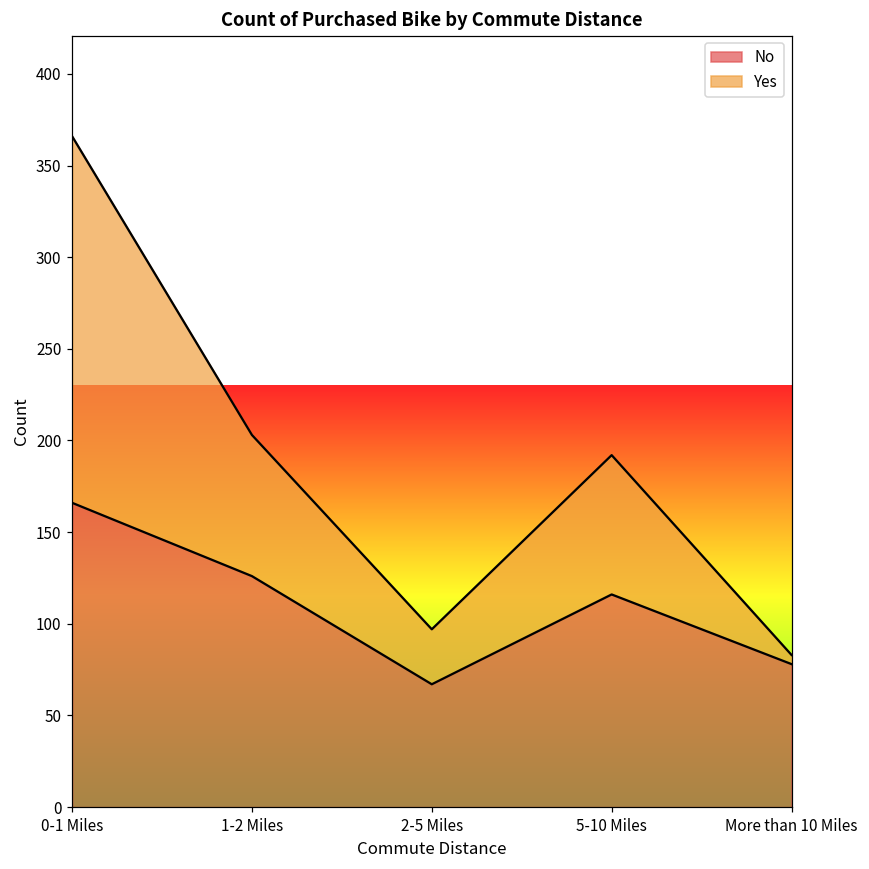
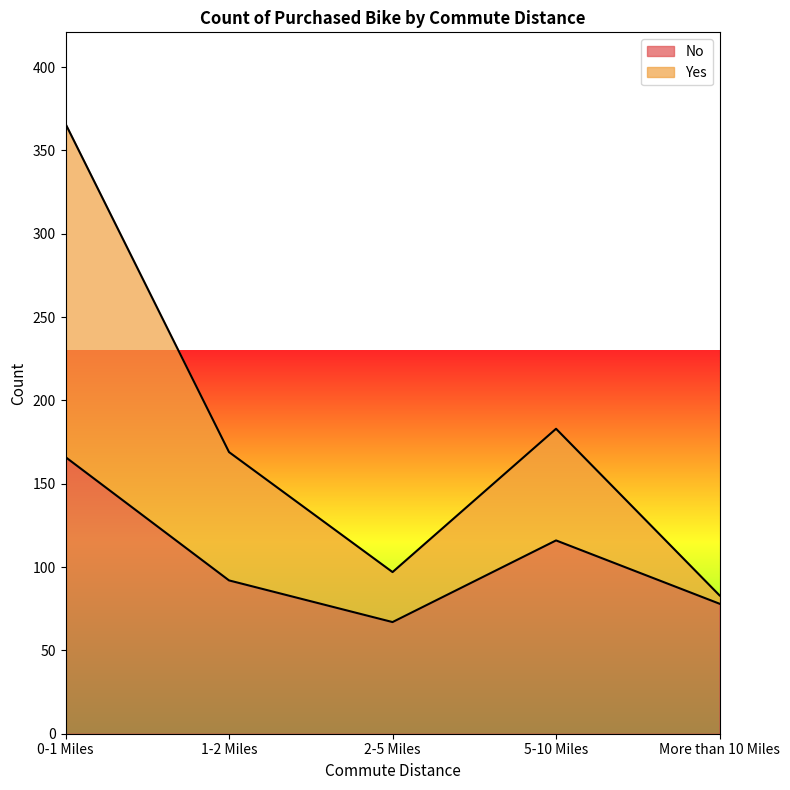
No, 1-2 Miles: 126 -> 92
Yes, 5-10 Miles: 76 -> 67
